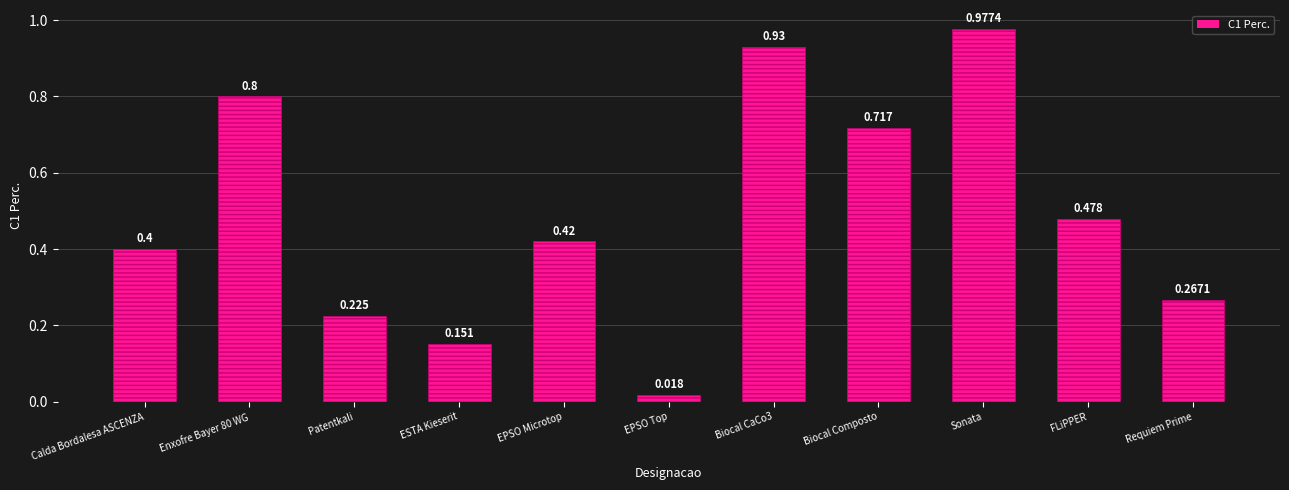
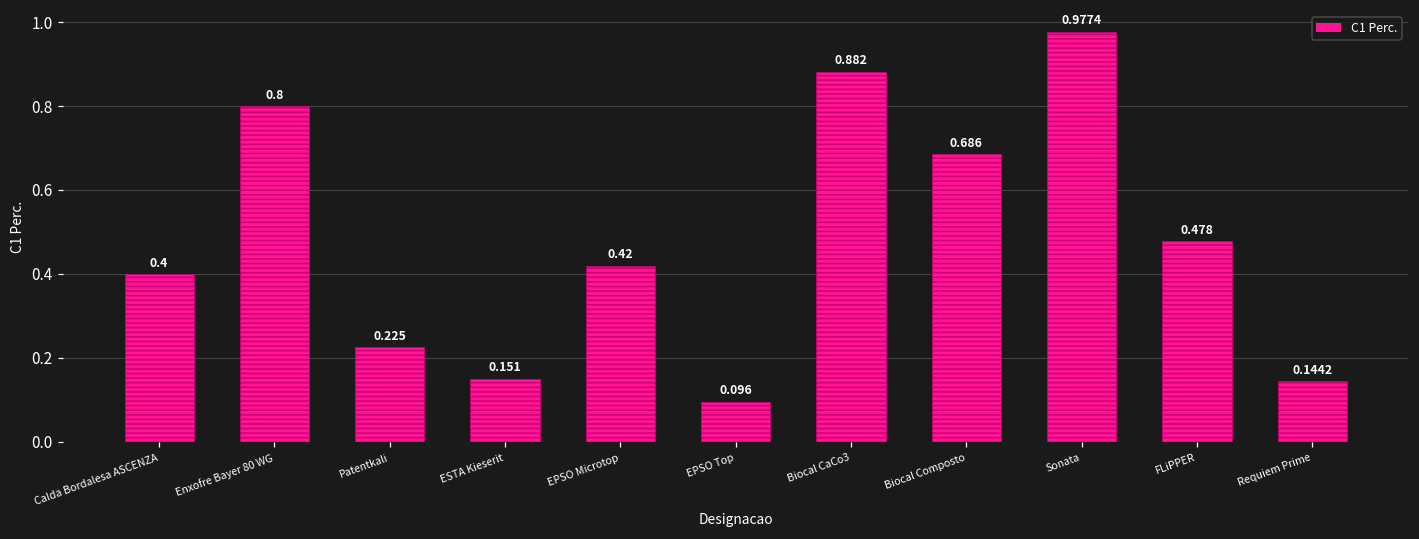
EPSO Top: 0.018 -> 0.096
Biocal CaCo3: 0.93 -> 0.882
Biocal Composto: 0.717 -> 0.686
Requiem Prime: 0.2671 -> 0.1442
